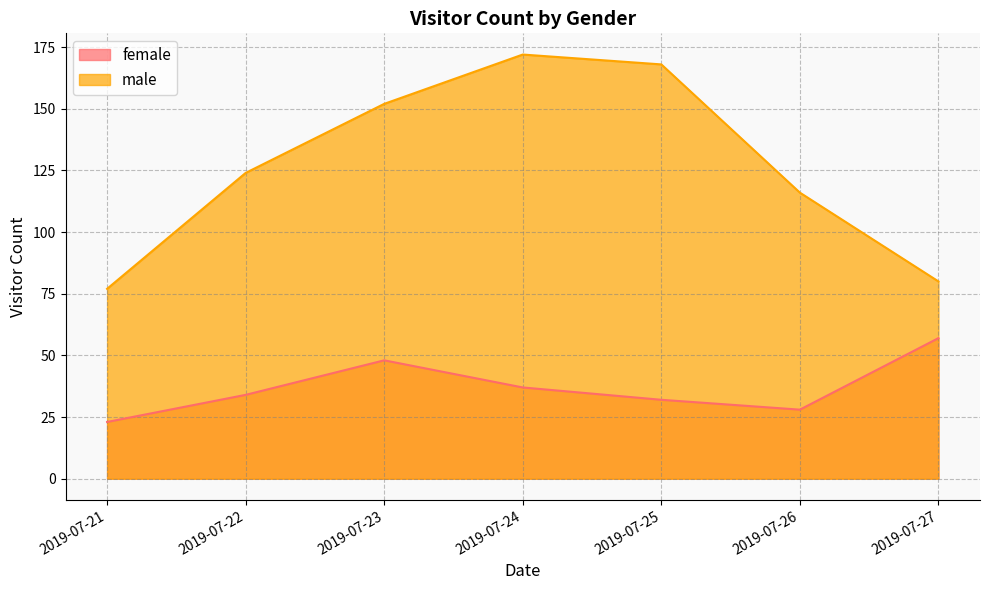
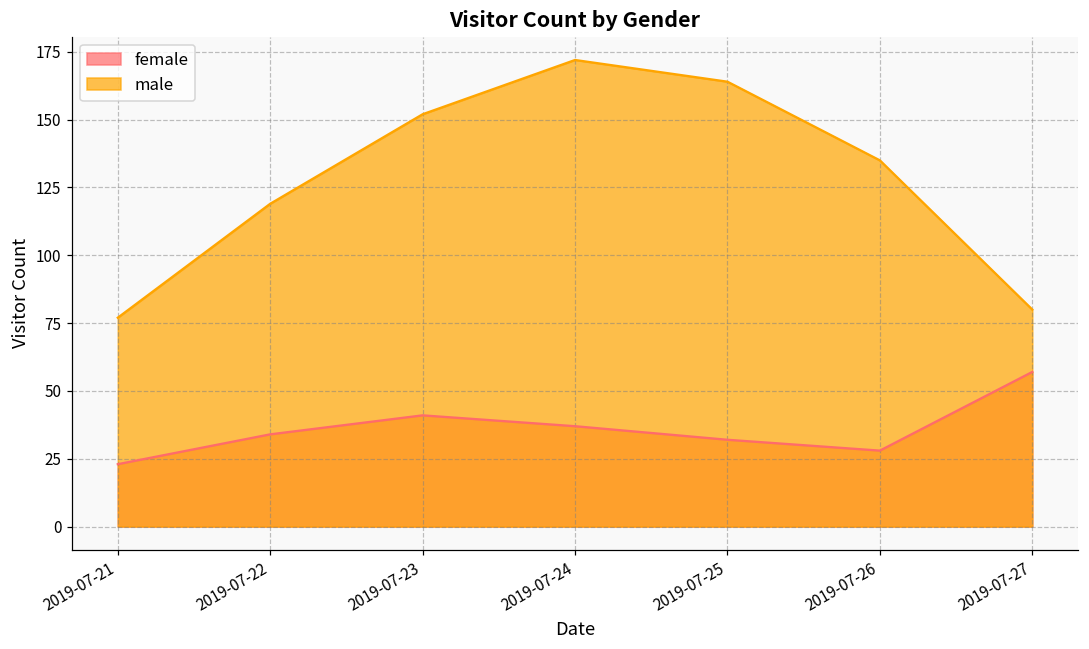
male, 2019-07-22: 124 -> 119
female, 2019-07-23: 48 -> 41
male, 2019-07-25: 168 -> 164
male, 2019-07-26: 116 -> 135
